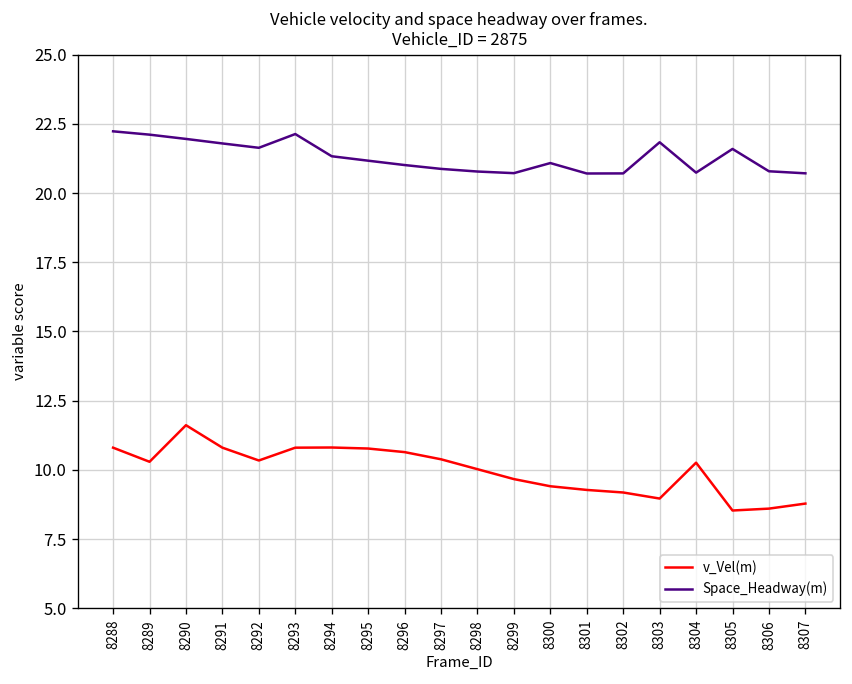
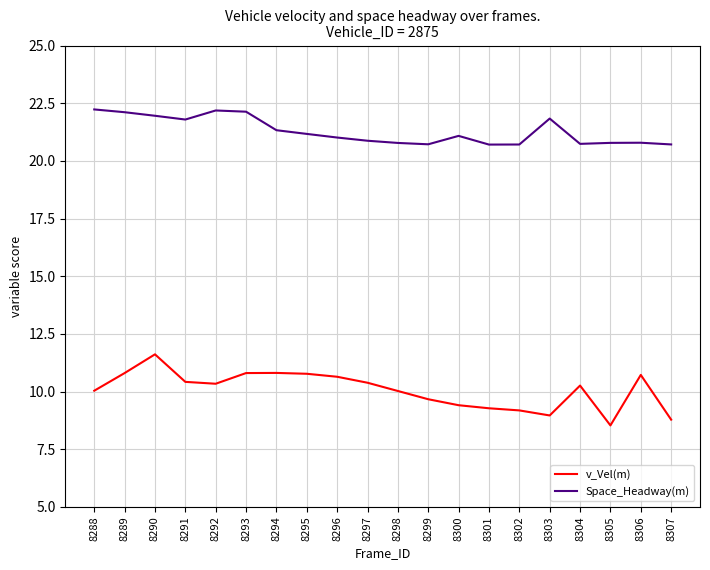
v_Vel(m), 8288: 10.8 -> 10.0
v_Vel(m), 8289: 10.3 -> 10.8
v_Vel(m), 8291: 10.8 -> 10.4
Space_Headway(m), 8292: 21.6 -> 22.2
Space_Headway(m), 8305: 21.6 -> 20.8
v_Vel(m), 8306: 8.6 -> 10.7
